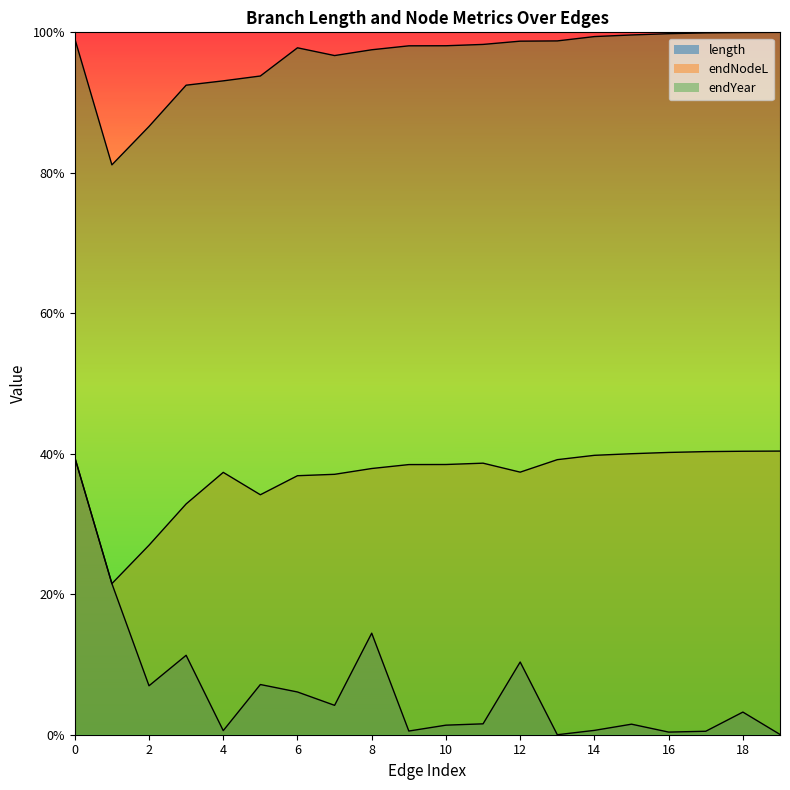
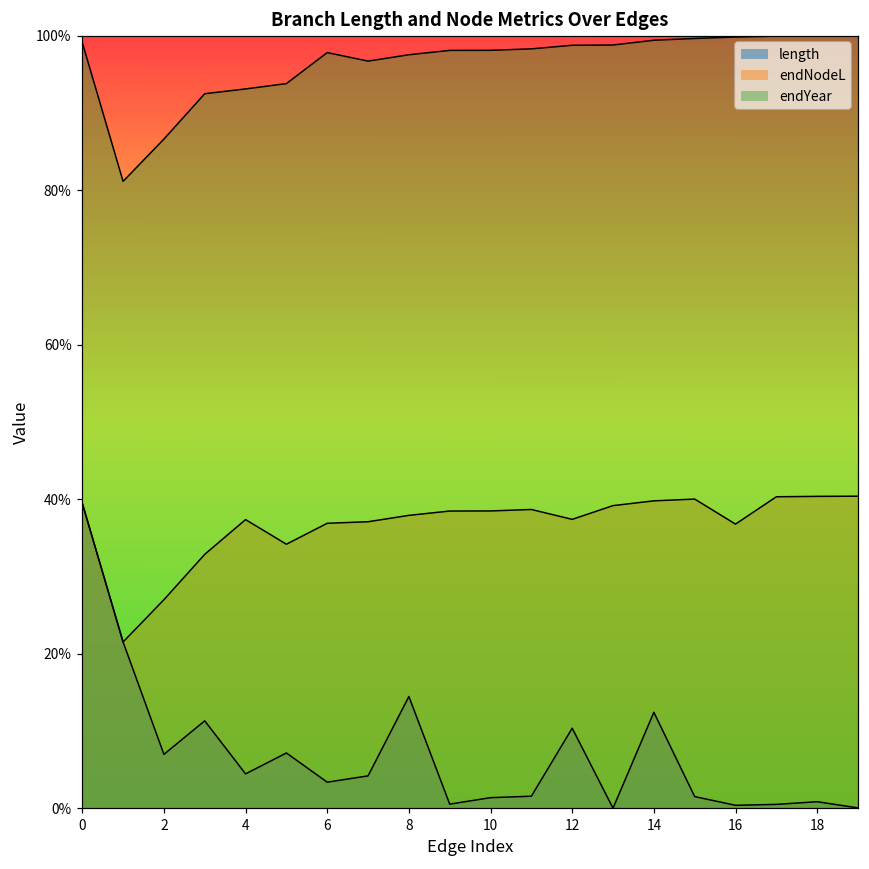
length, 4: 1% -> 4%
length, 6: 6% -> 3%
length, 14: 1% -> 12%
endNodeL, 16: 40% -> 37%
length, 18: 3% -> 1%
